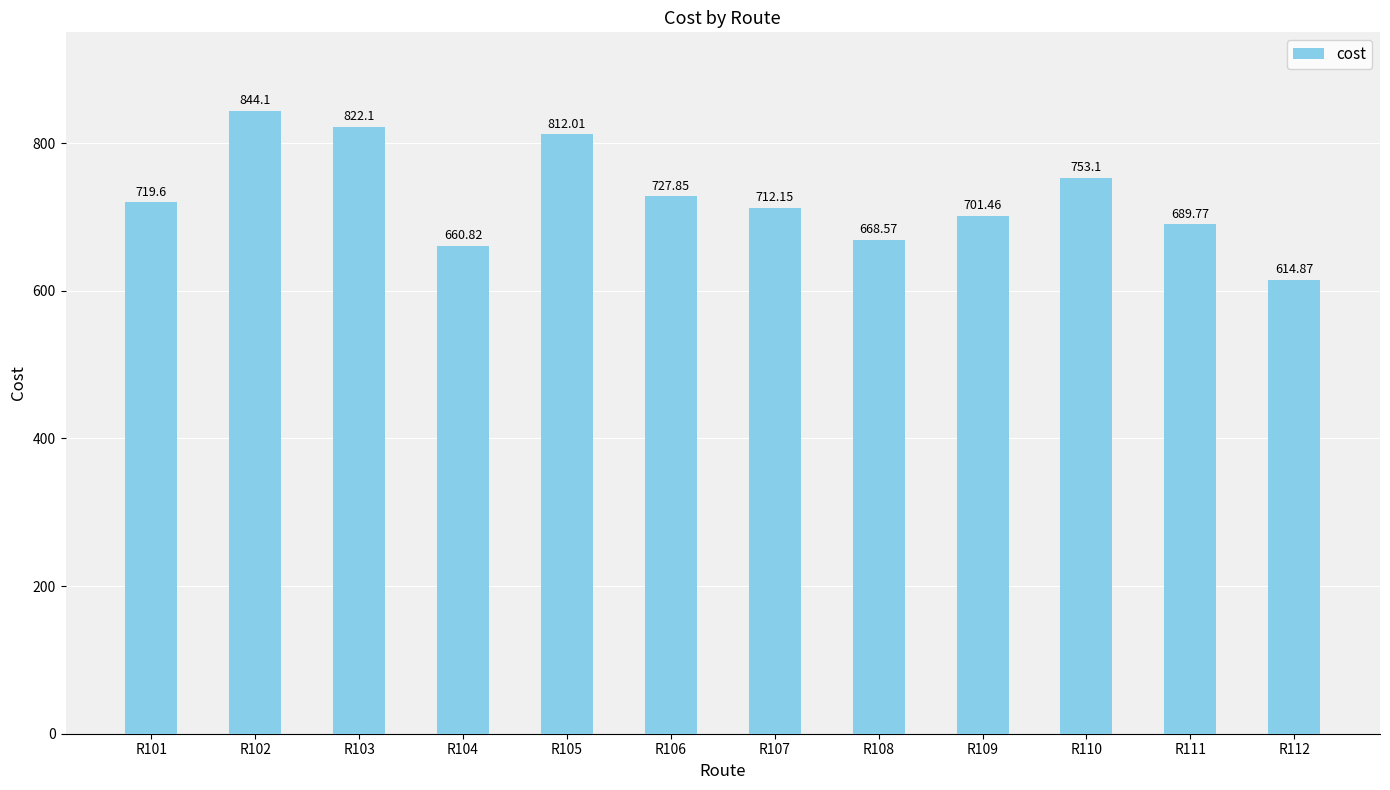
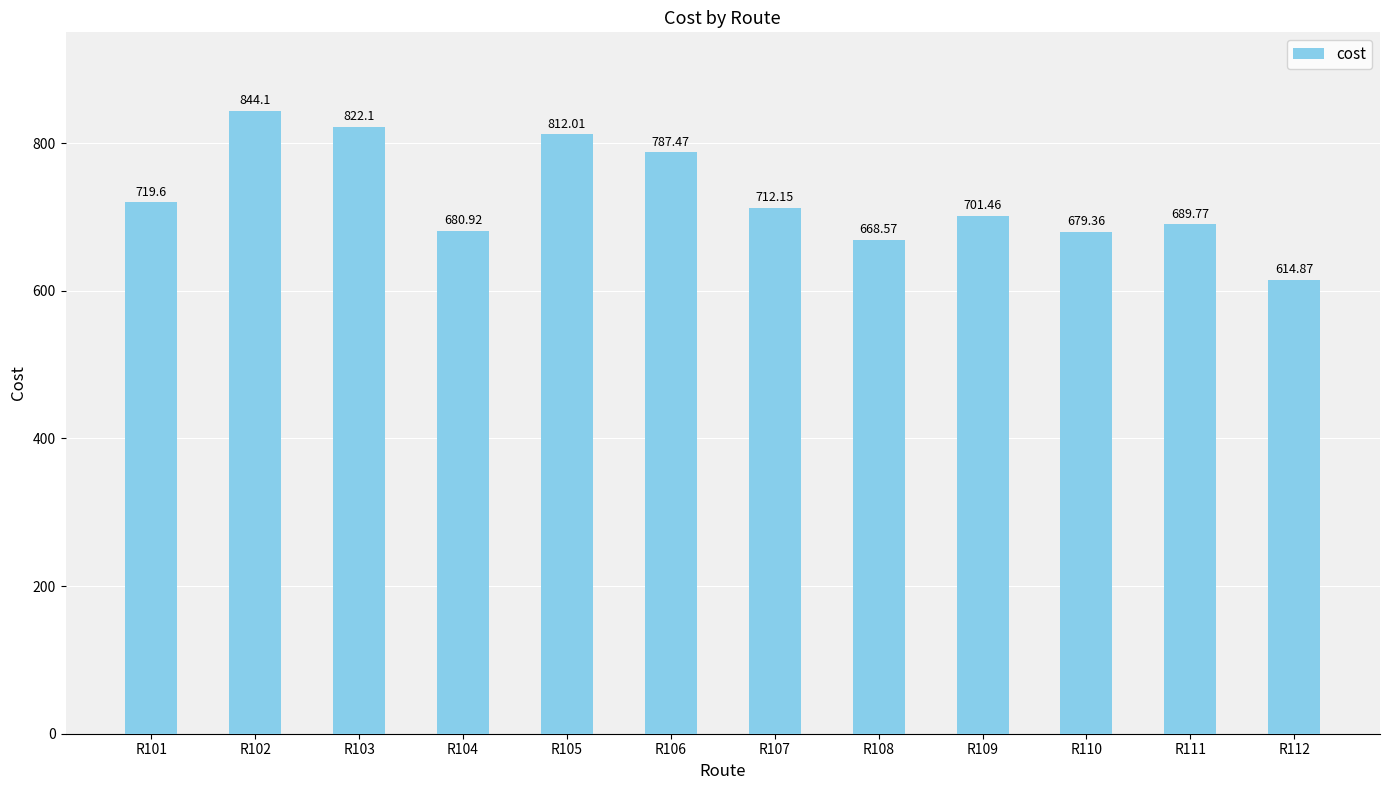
R104: 660.82 -> 680.92
R106: 727.85 -> 787.47
R110: 753.1 -> 679.36
